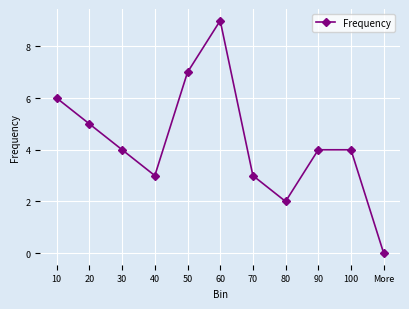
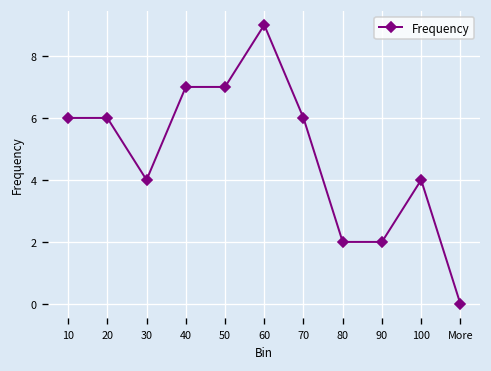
20: 5 -> 6
40: 3 -> 7
70: 3 -> 6
90: 4 -> 2
